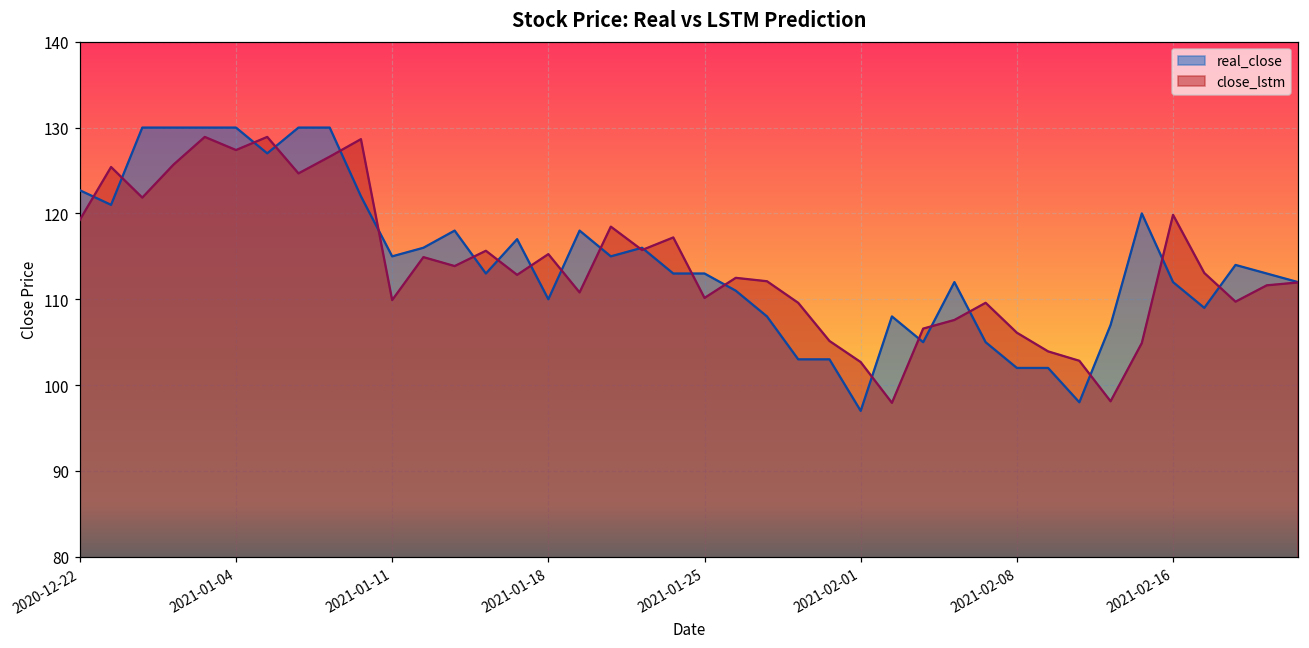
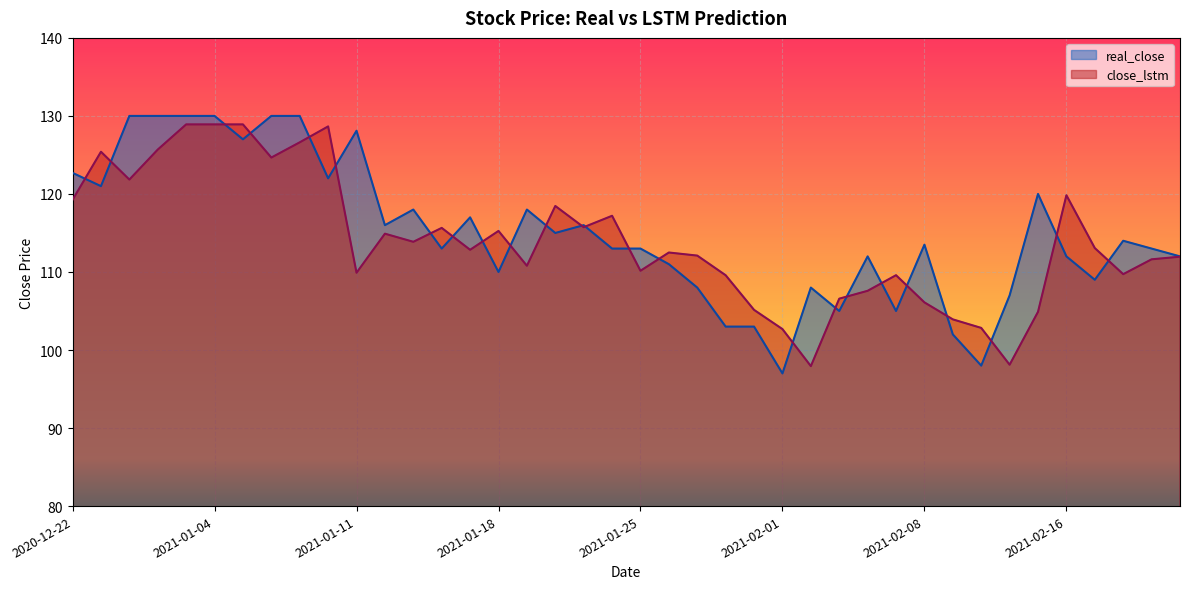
close_lstm, 2021-01-04: 127 -> 129
real_close, 2021-01-11: 115 -> 128
real_close, 2021-02-08: 102 -> 114
